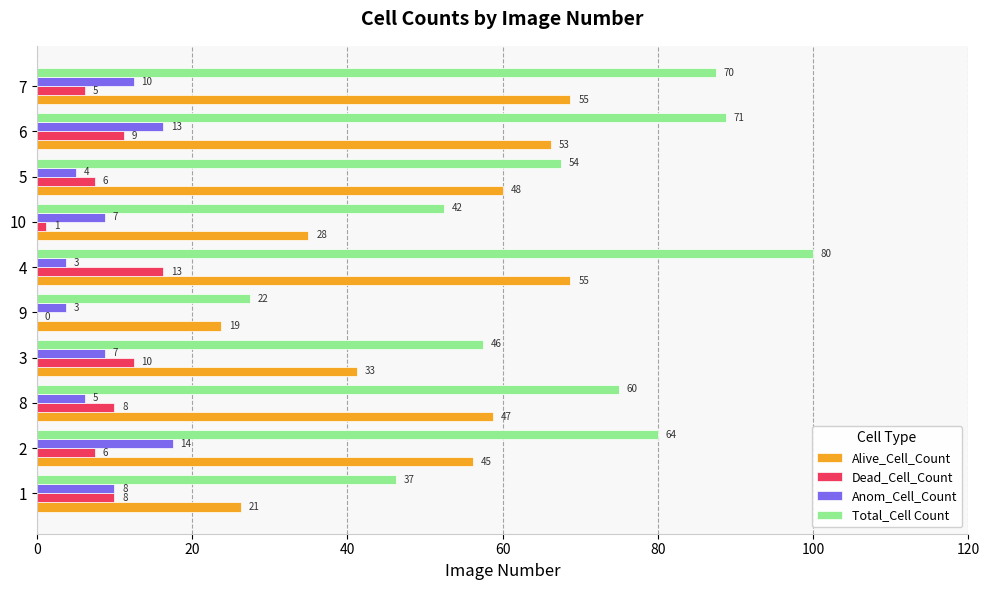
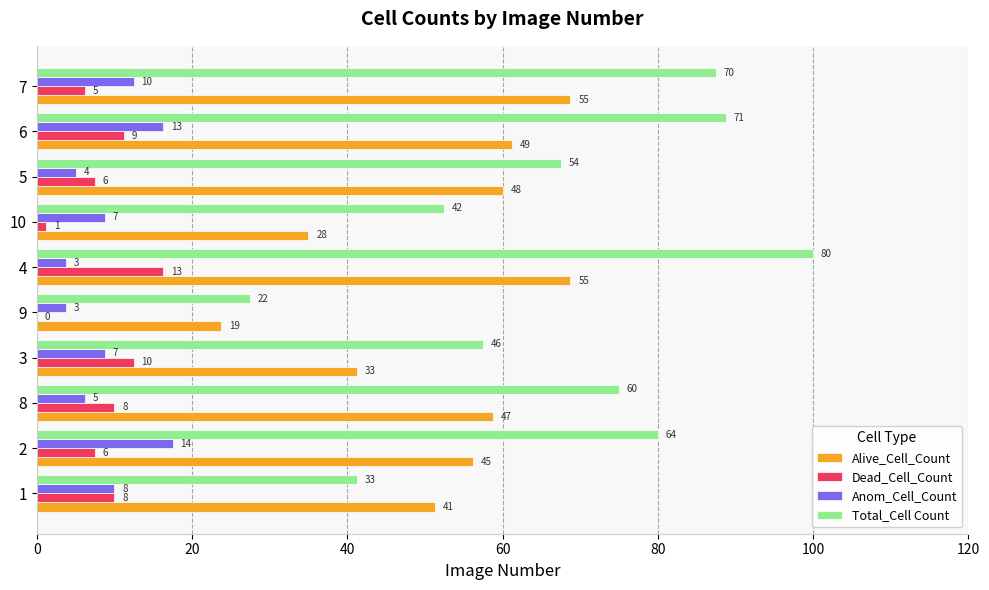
Alive_Cell_Count, 6: 53 -> 49
Total_Cell Count, 1: 37 -> 33
Alive_Cell_Count, 1: 21 -> 41
